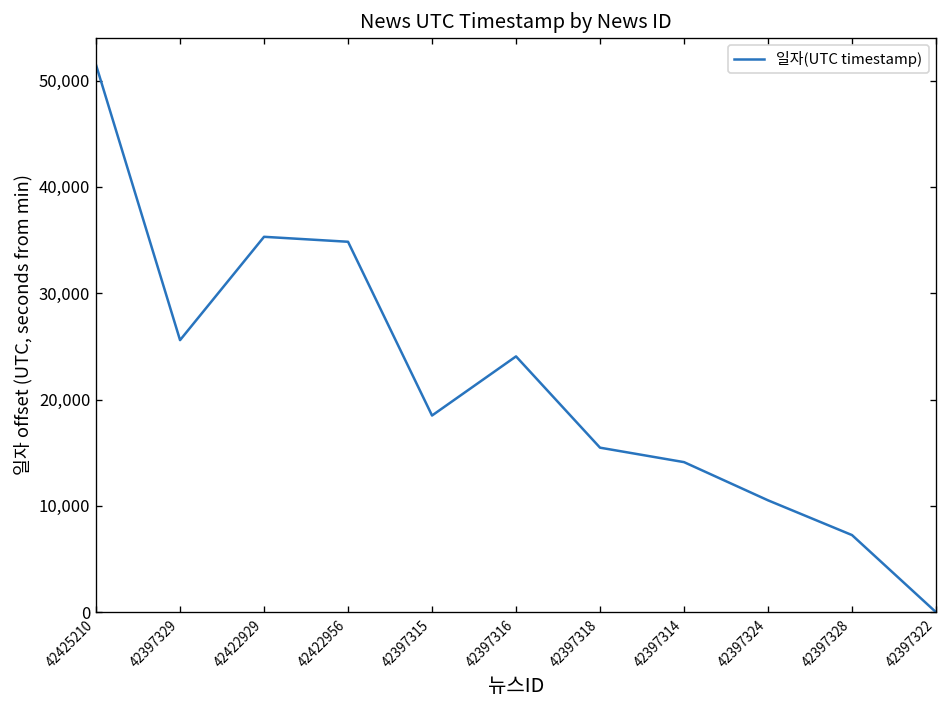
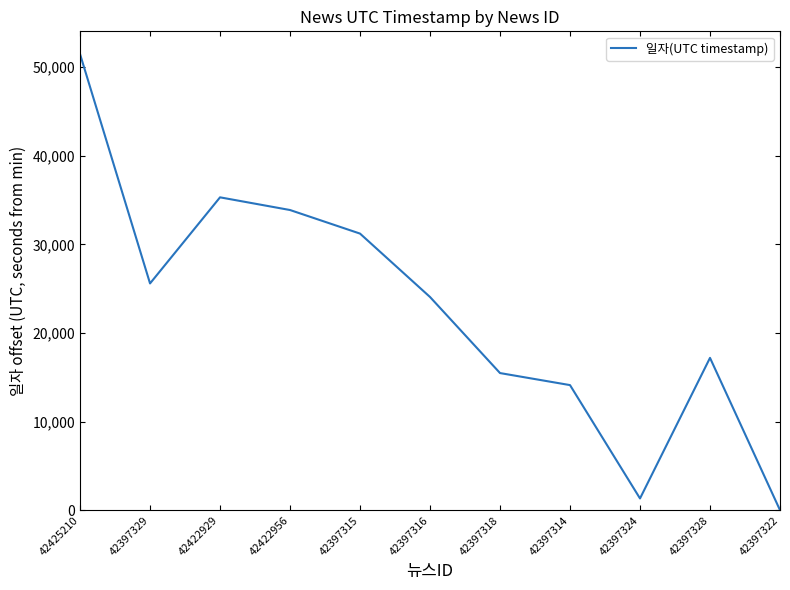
42422956: 35,000 -> 34,000
42397315: 18,000 -> 31,000
42397324: 11,000 -> 1,000
42397328: 7,000 -> 17,000
